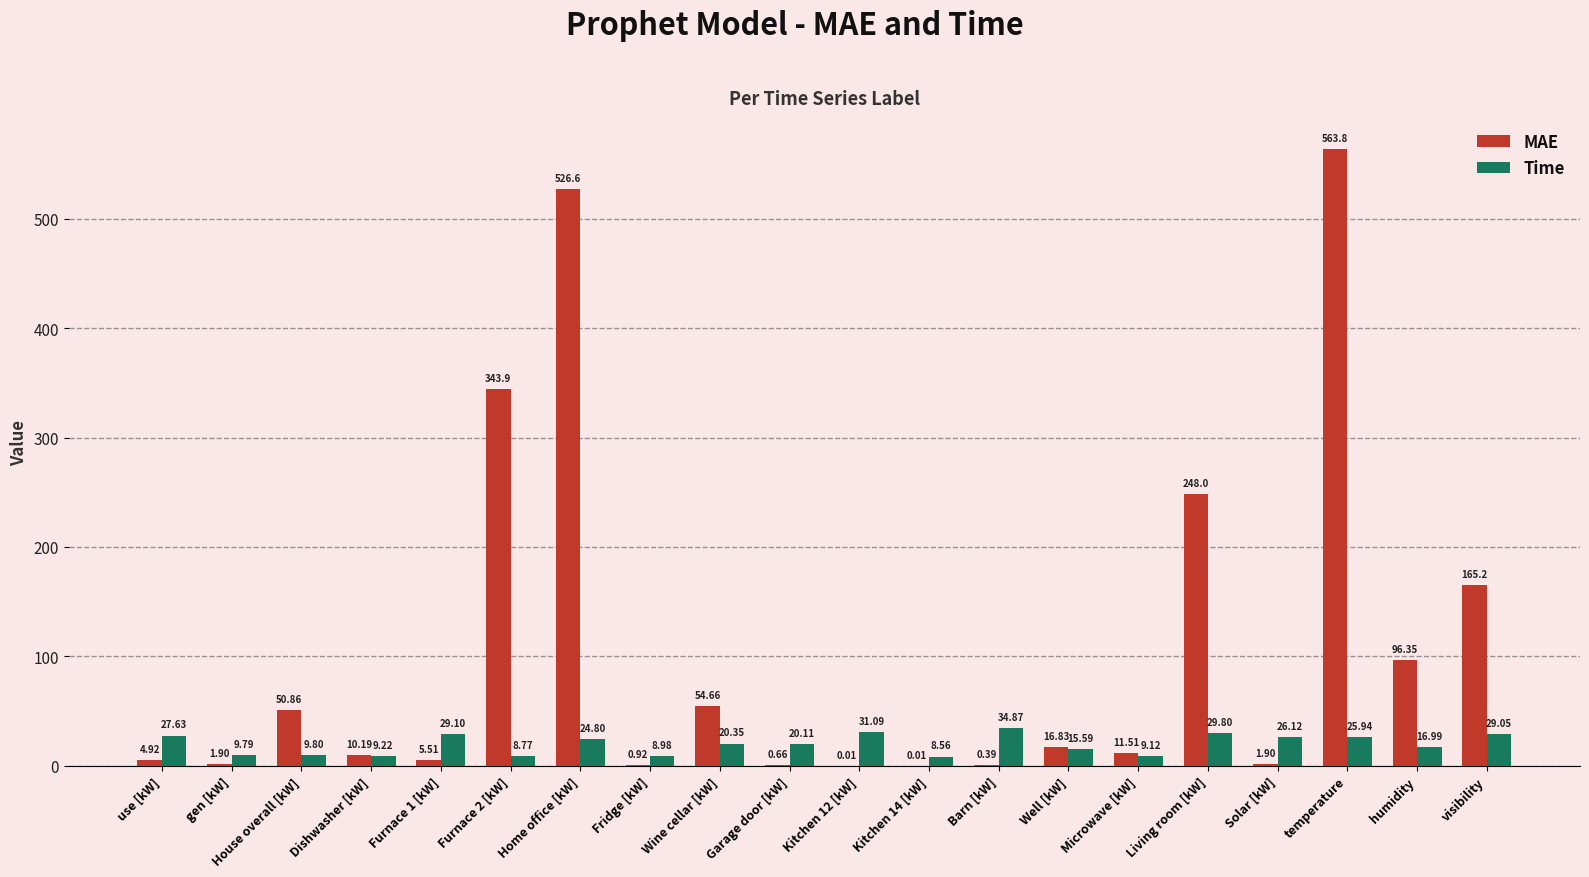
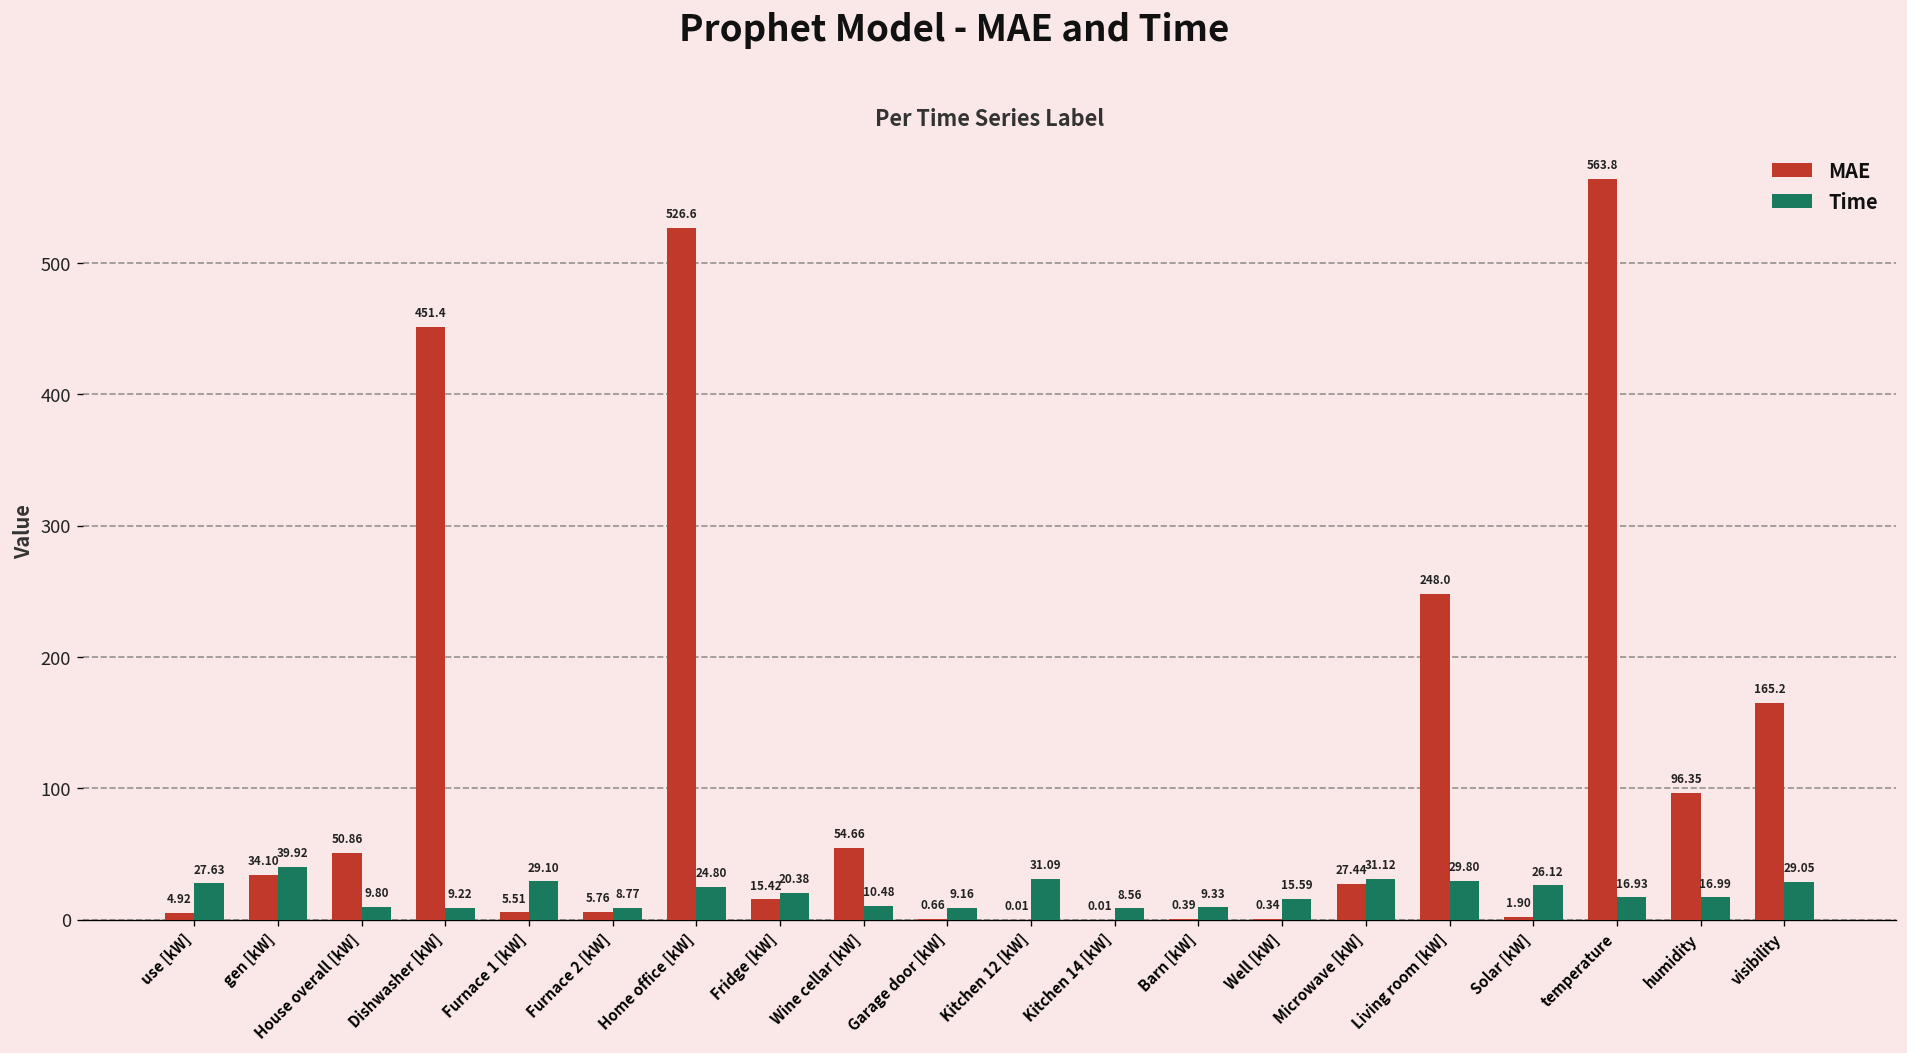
MAE, gen [kW]: 1.90 -> 34.10
Time, gen [kW]: 9.79 -> 39.92
MAE, Dishwasher [kW]: 10.19 -> 451.4
MAE, Furnace 2 [kW]: 343.9 -> 5.76
MAE, Fridge [kW]: 0.92 -> 15.42
Time, Fridge [kW]: 8.98 -> 20.38
Time, Wine cellar [kW]: 20.35 -> 10.48
Time, Garage door [kW]: 20.11 -> 9.16
Time, Barn [kW]: 34.87 -> 9.33
MAE, Well [kW]: 16.83 -> 0.34
MAE, Microwave [kW]: 11.51 -> 27.44
Time, Microwave [kW]: 9.12 -> 31.12
Time, temperature: 25.94 -> 16.93
